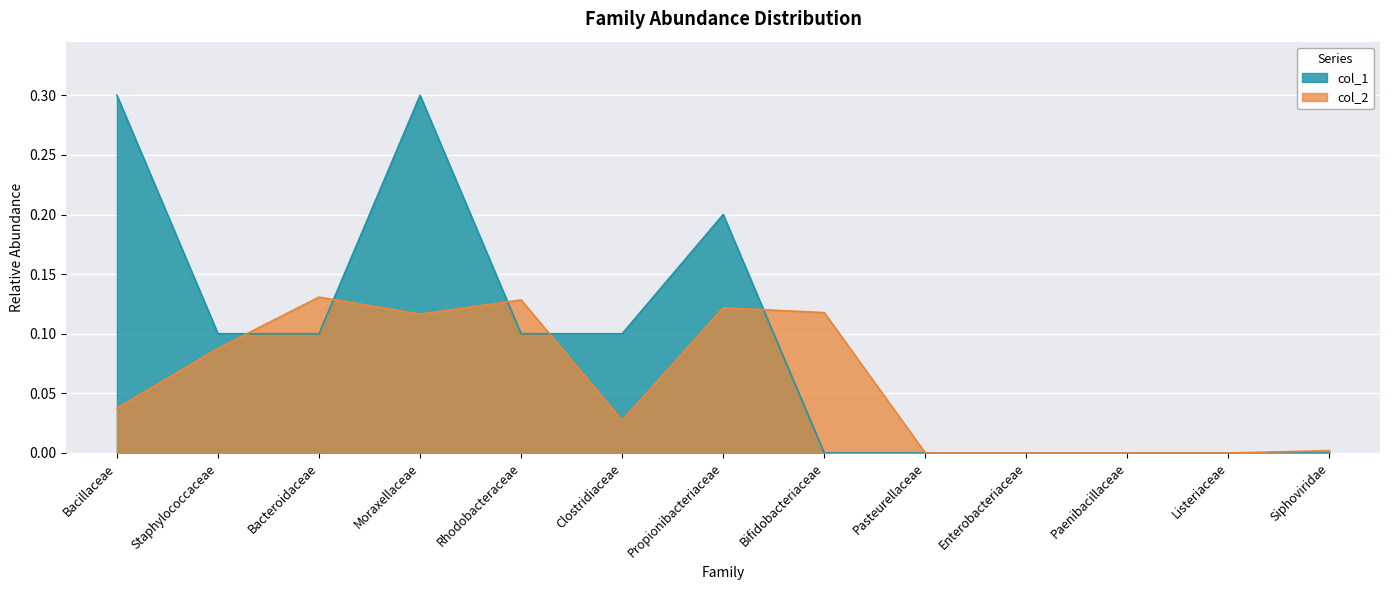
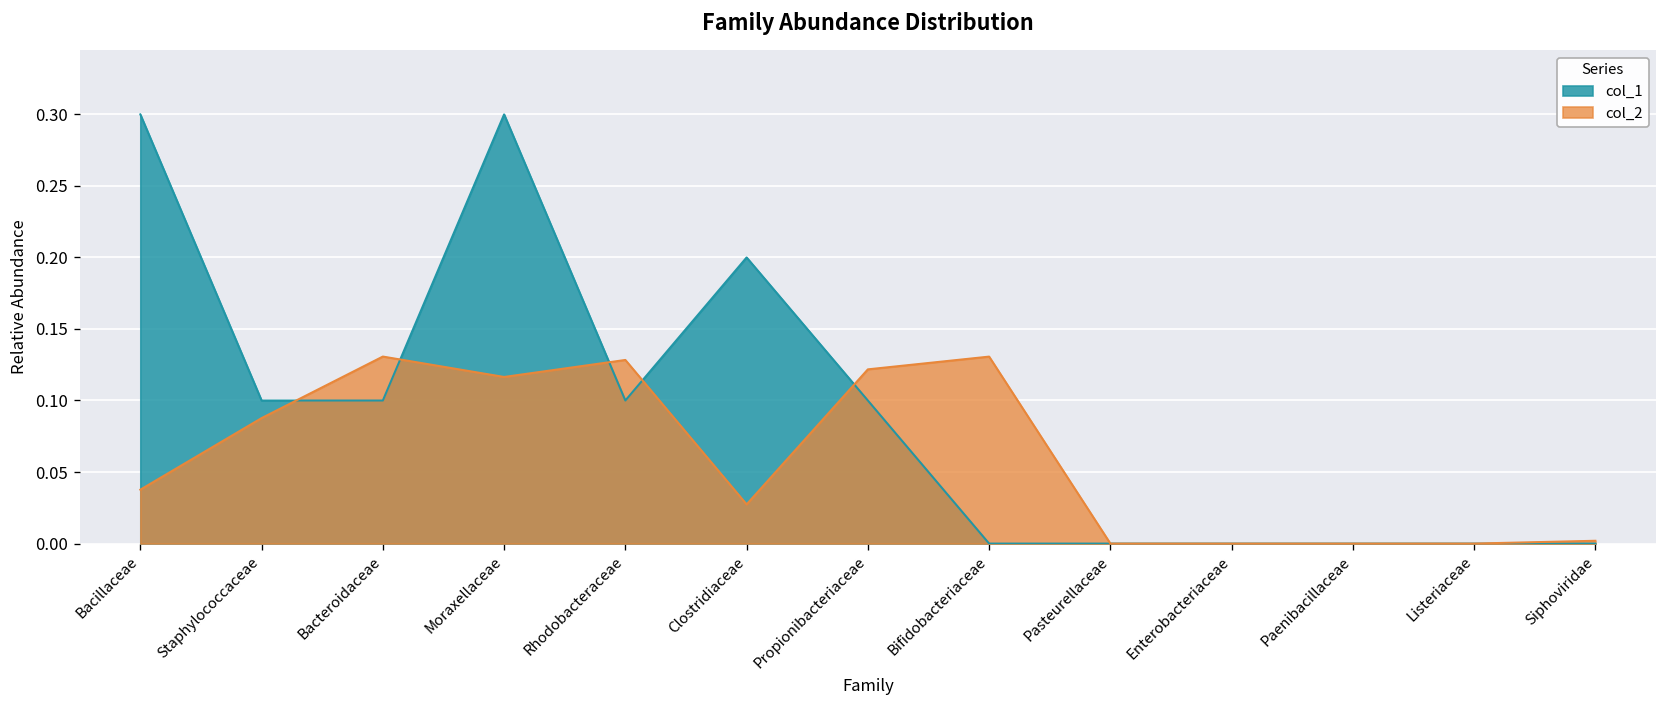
col_1, Clostridiaceae: 0.1 -> 0.2
col_1, Propionibacteriaceae: 0.2 -> 0.1
col_2, Bifidobacteriaceae: 0.118 -> 0.131
